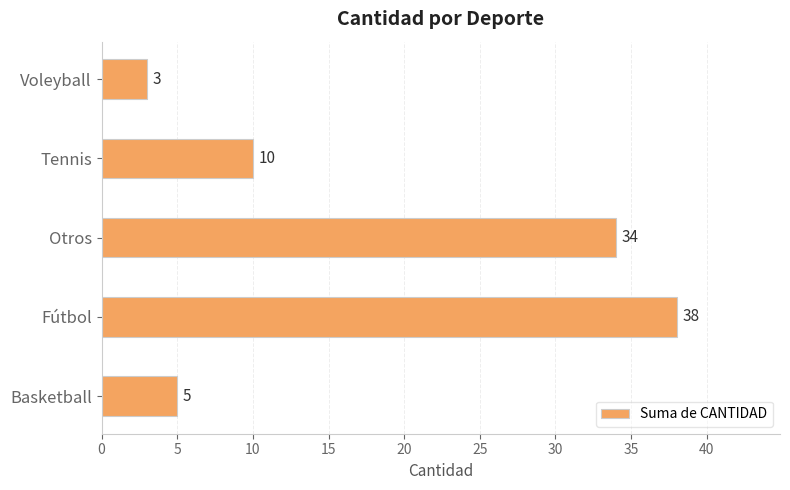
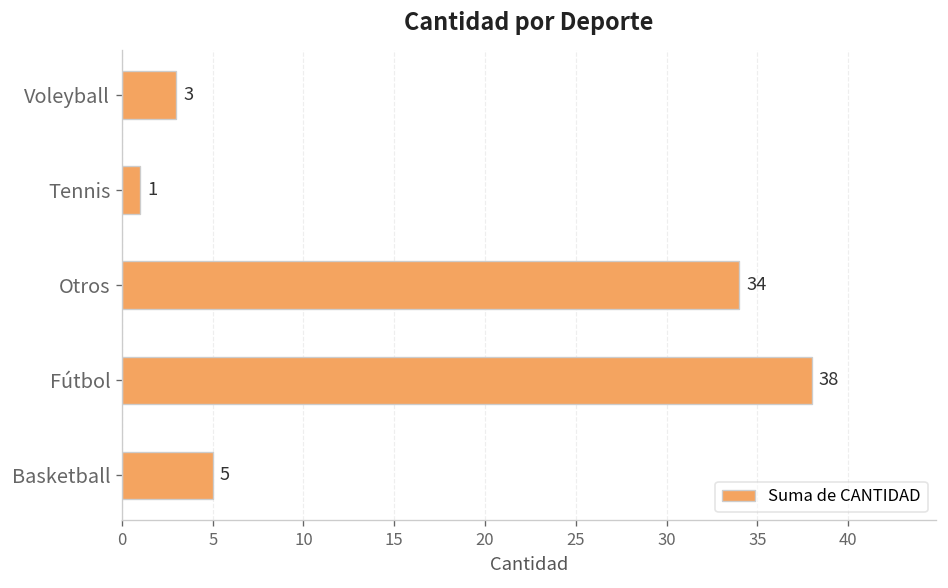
Tennis: 10 -> 1
